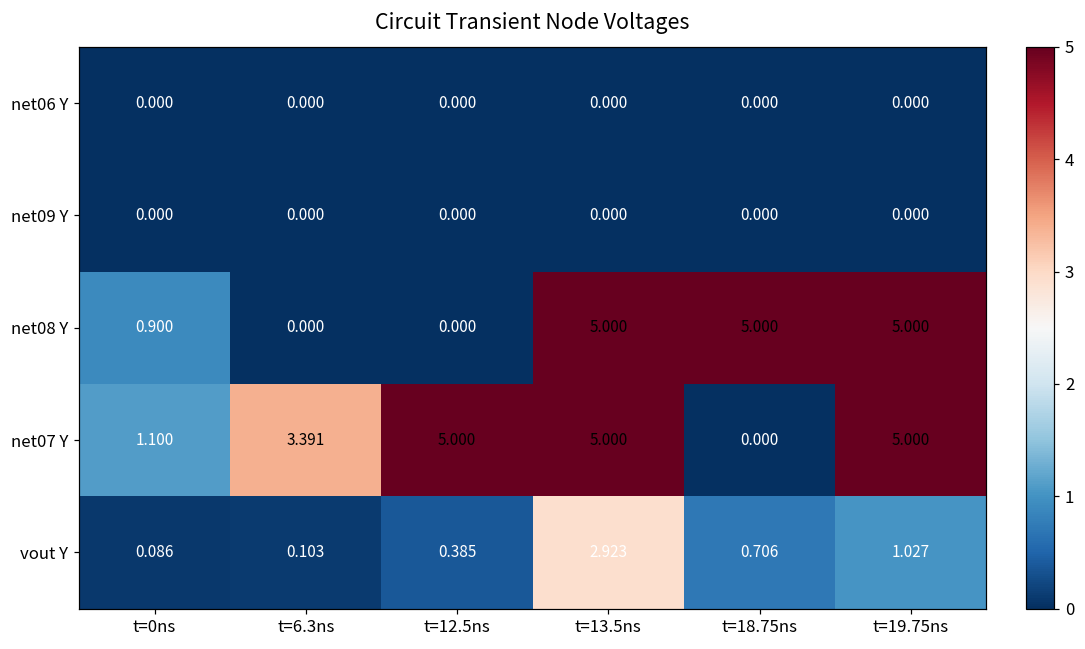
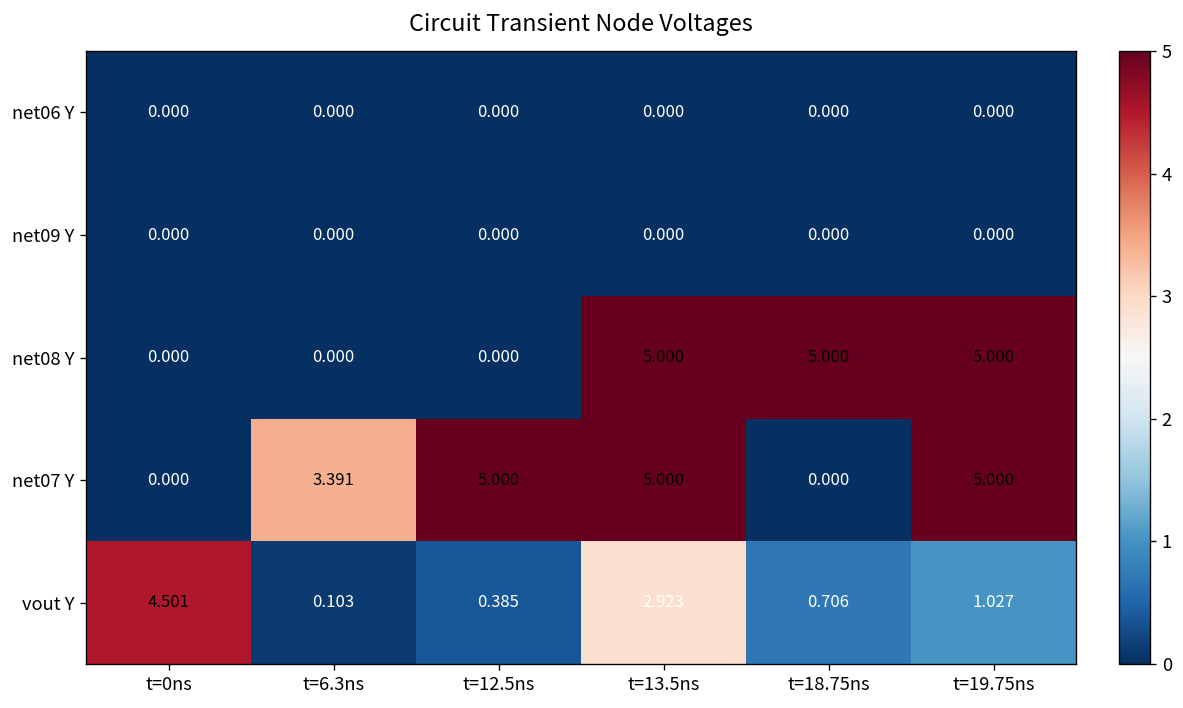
net08 Y, t=0ns: 0.900 -> 0.000
net07 Y, t=0ns: 1.100 -> 0.000
vout Y, t=0ns: 0.086 -> 4.501
